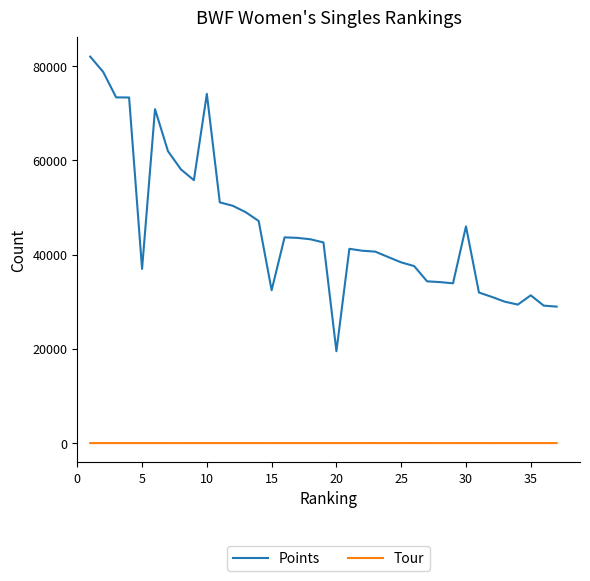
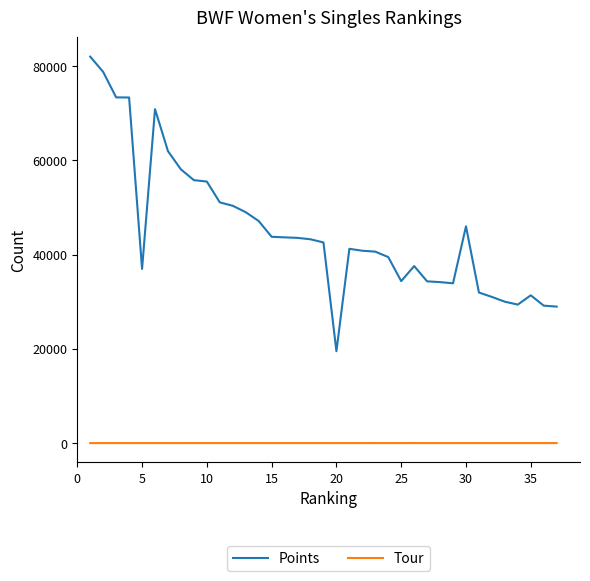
Points, 10: 74000 -> 56000
Points, 15: 32000 -> 44000
Points, 25: 38000 -> 34000
